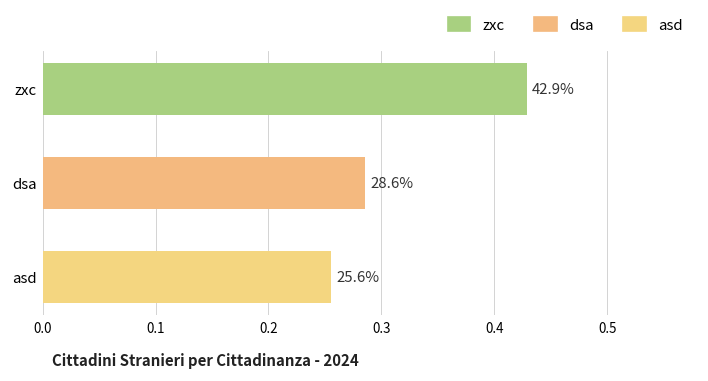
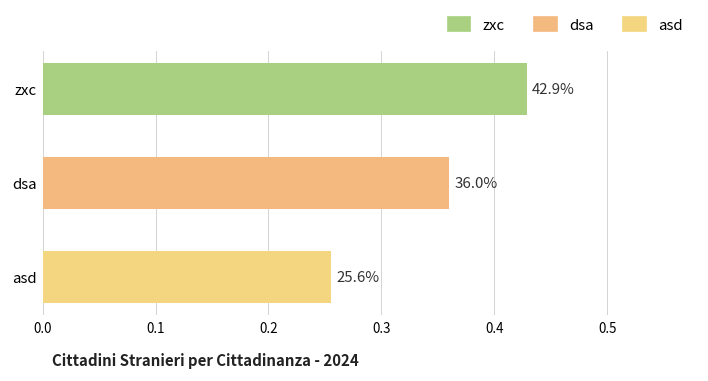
dsa: 28.6% -> 36.0%
